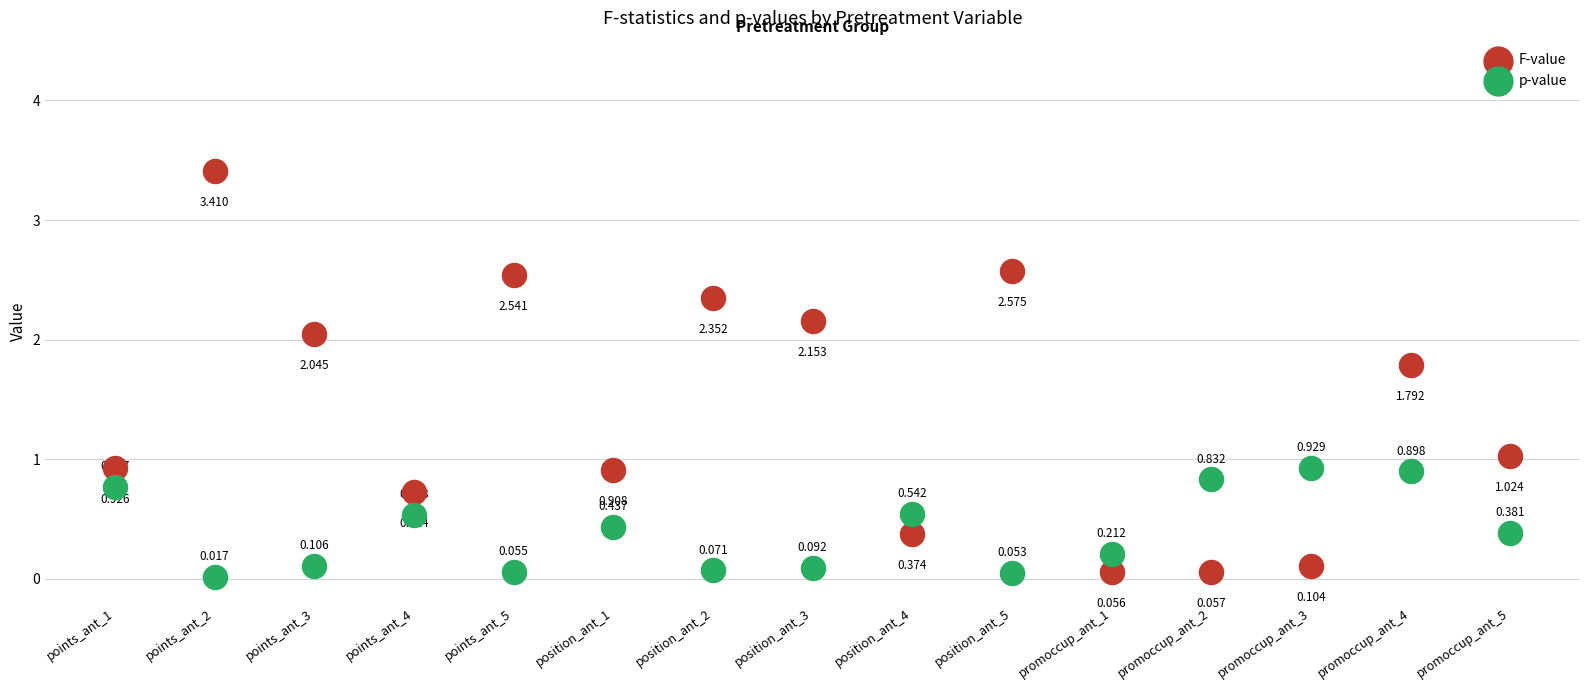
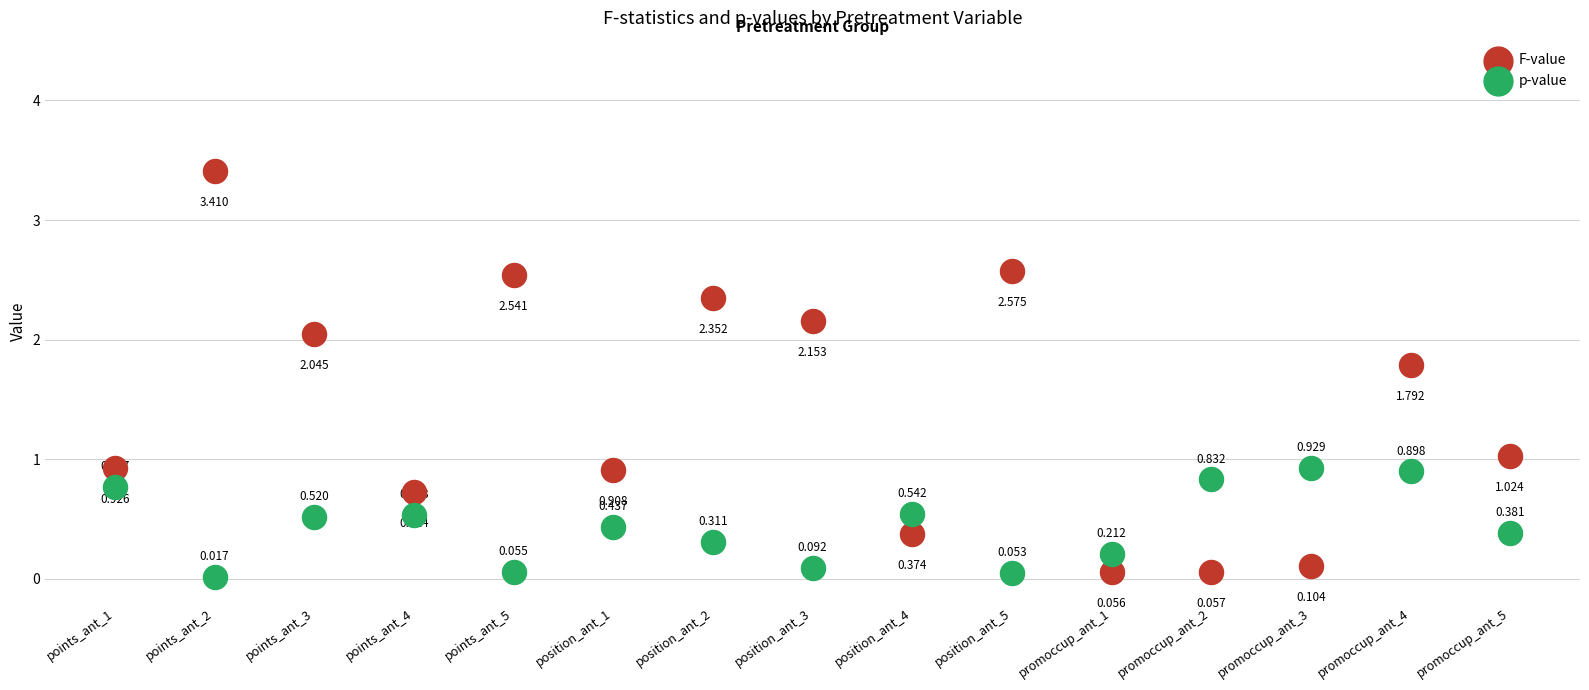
p-value, points_ant_3: 0.106 -> 0.520
p-value, position_ant_2: 0.071 -> 0.311
